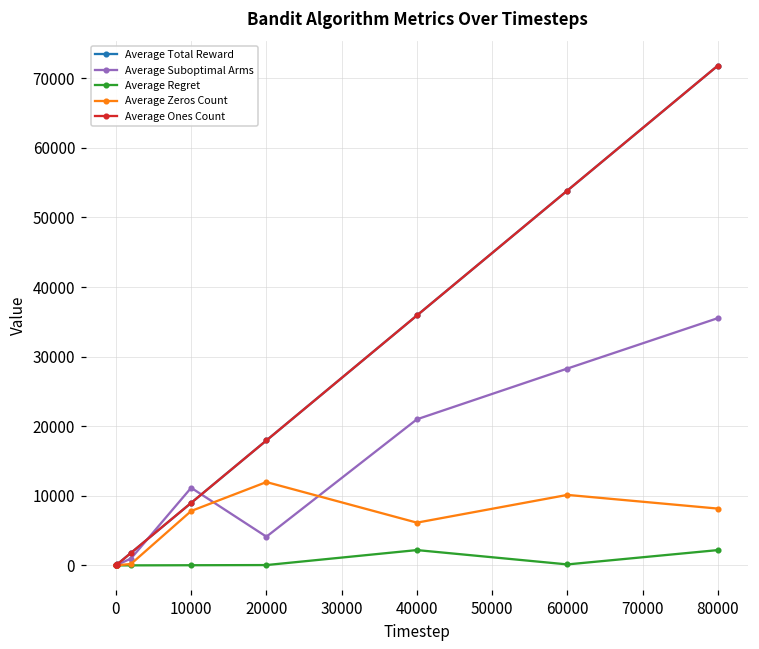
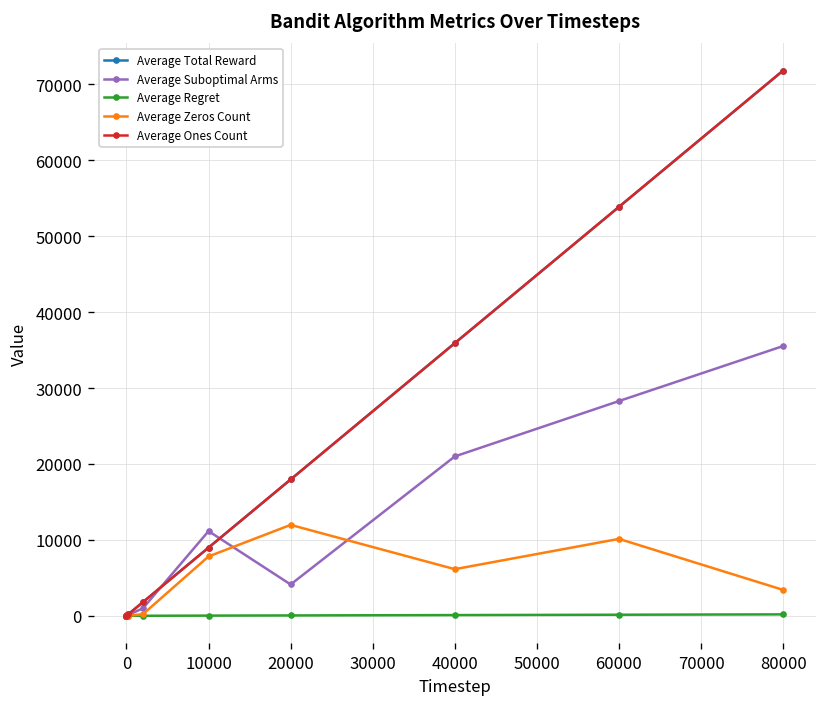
Average Regret, 40000: 2000 -> 0
Average Regret, 80000: 2000 -> 0
Average Zeros Count, 80000: 8000 -> 3000
